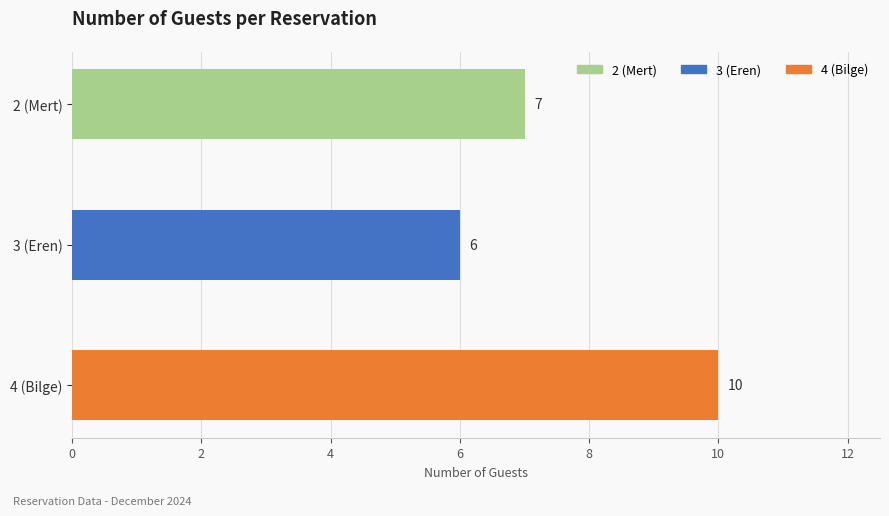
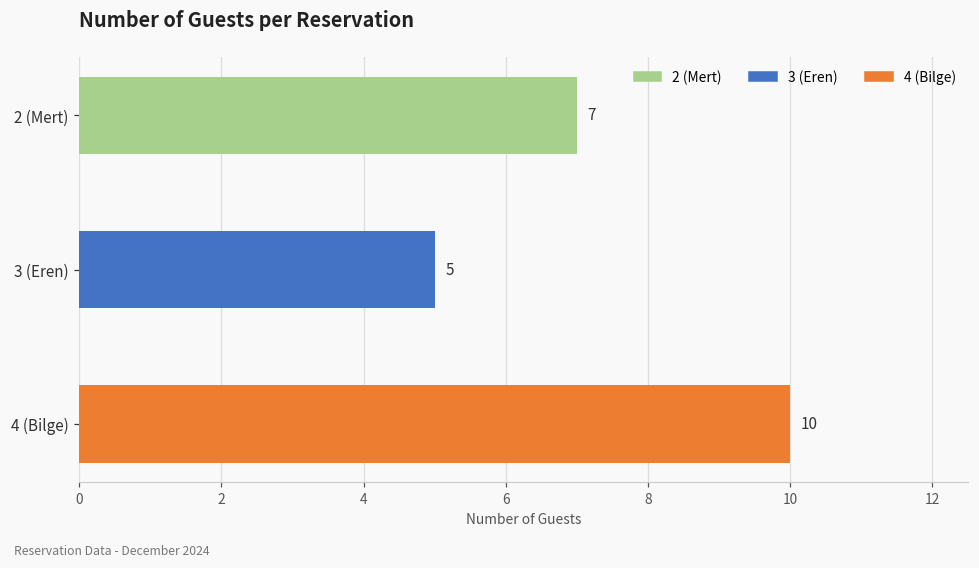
3 (Eren): 6 -> 5
